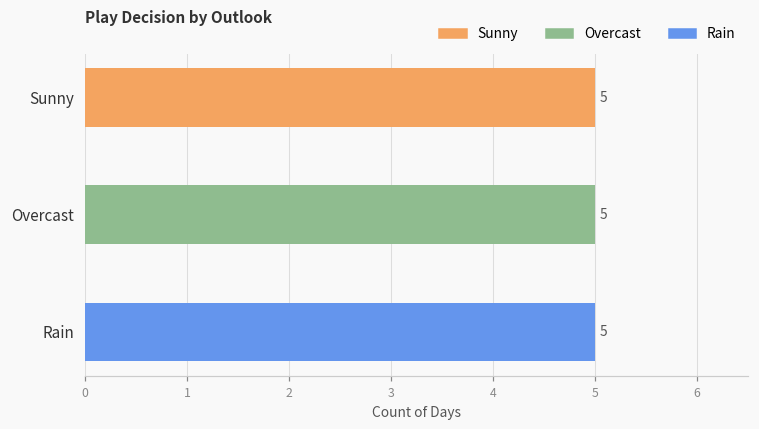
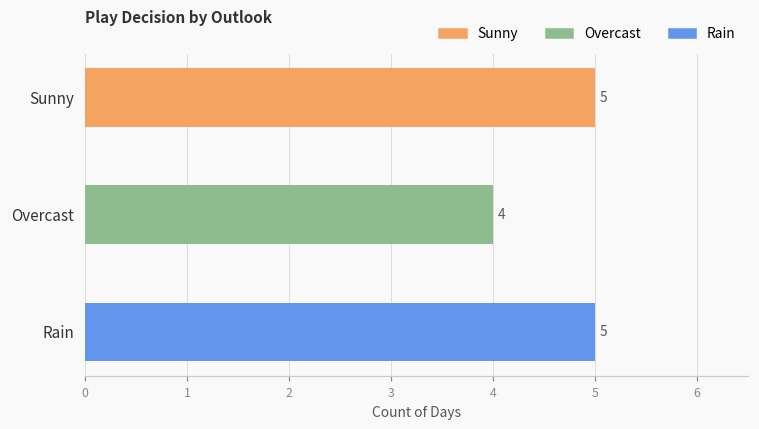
Overcast, Overcast: 5 -> 4
